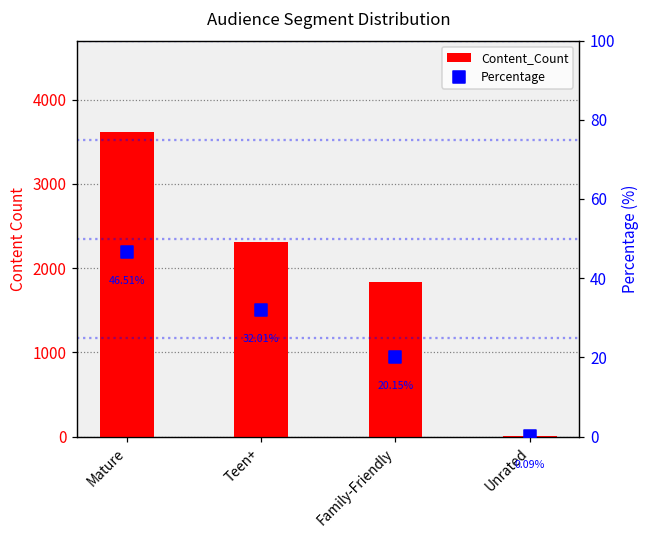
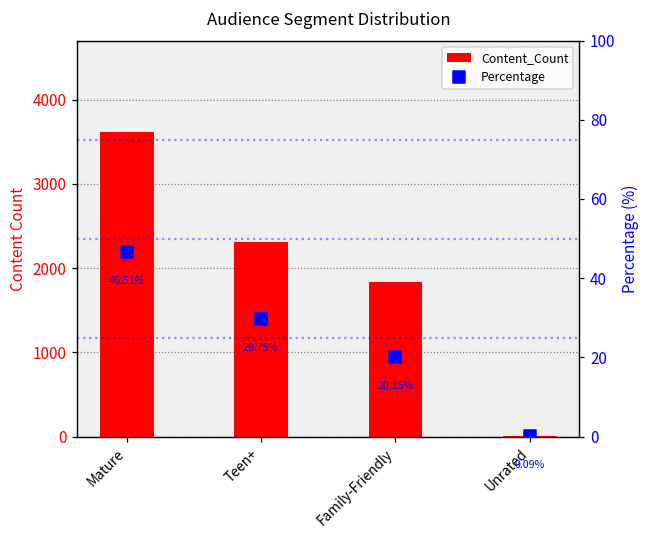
Percentage, Teen+: 32.01% -> 29.75%
